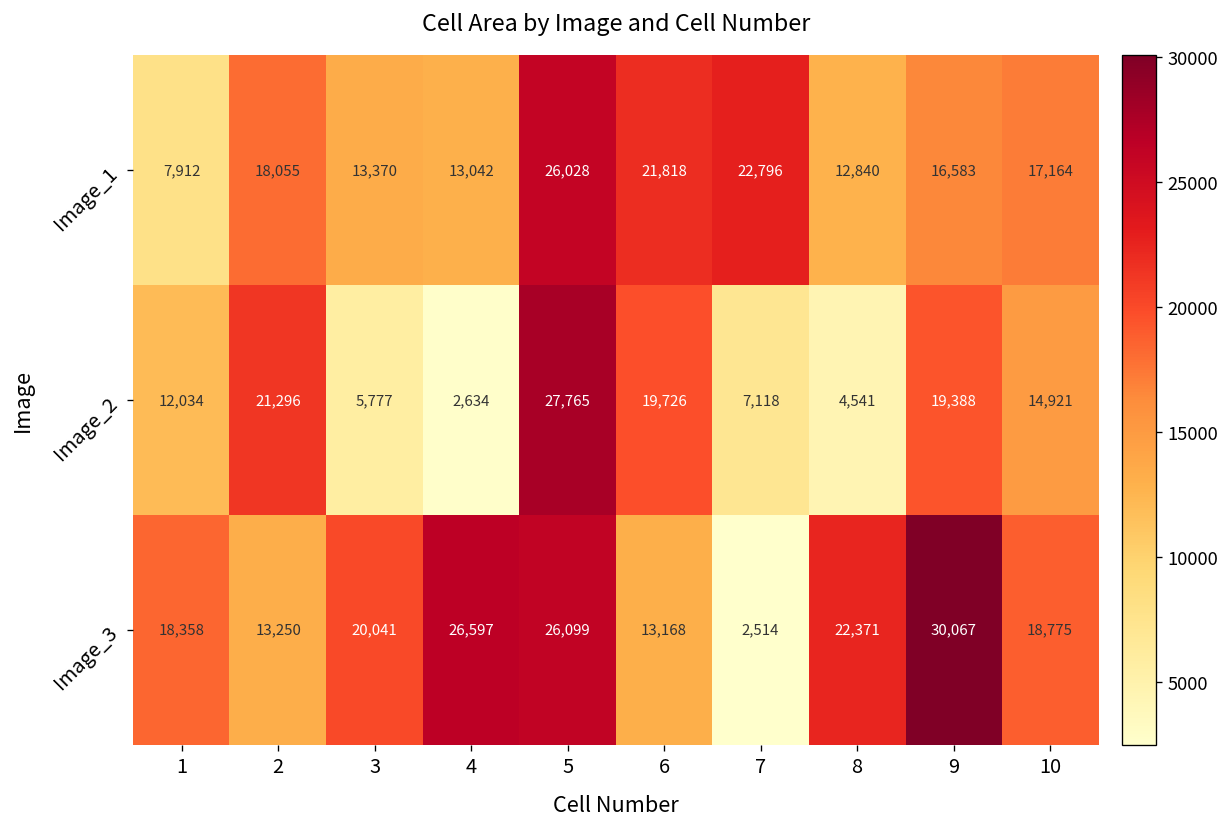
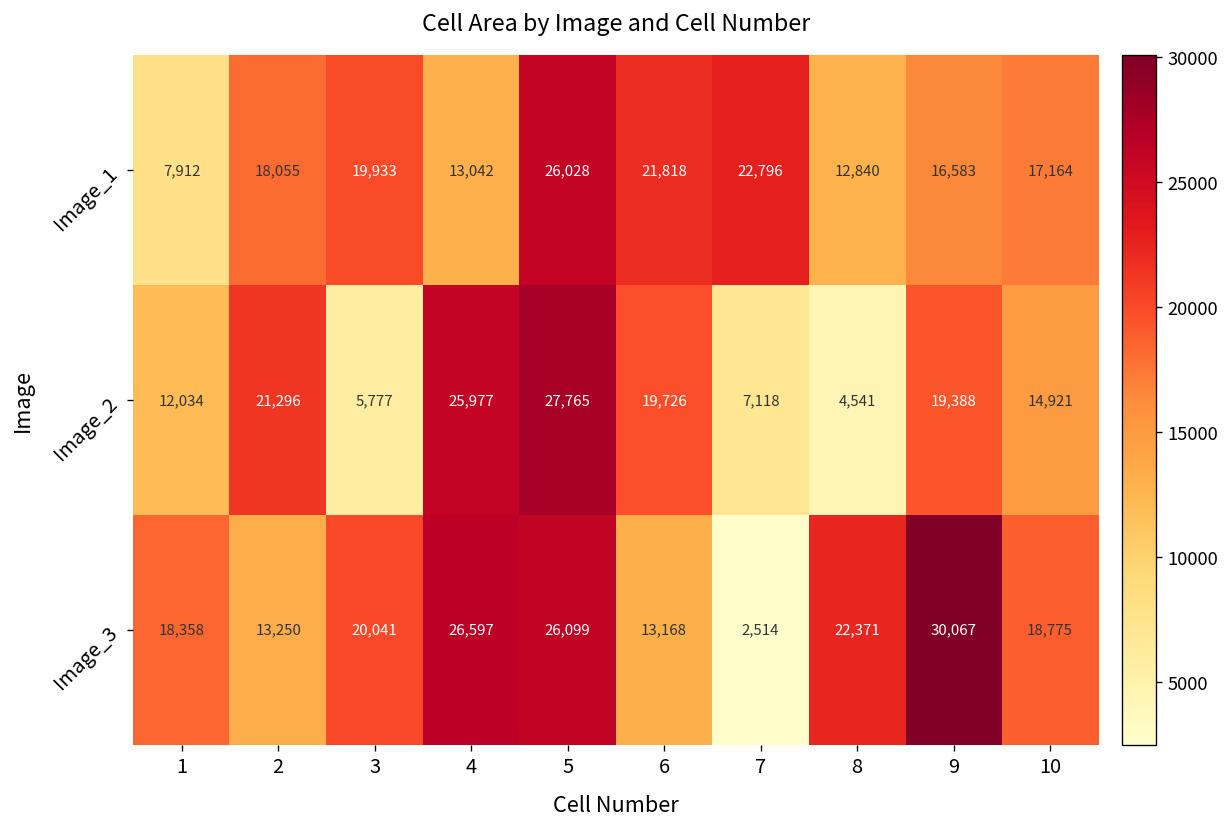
Image_1, 3: 13,370 -> 19,933
Image_2, 4: 2,634 -> 25,977
